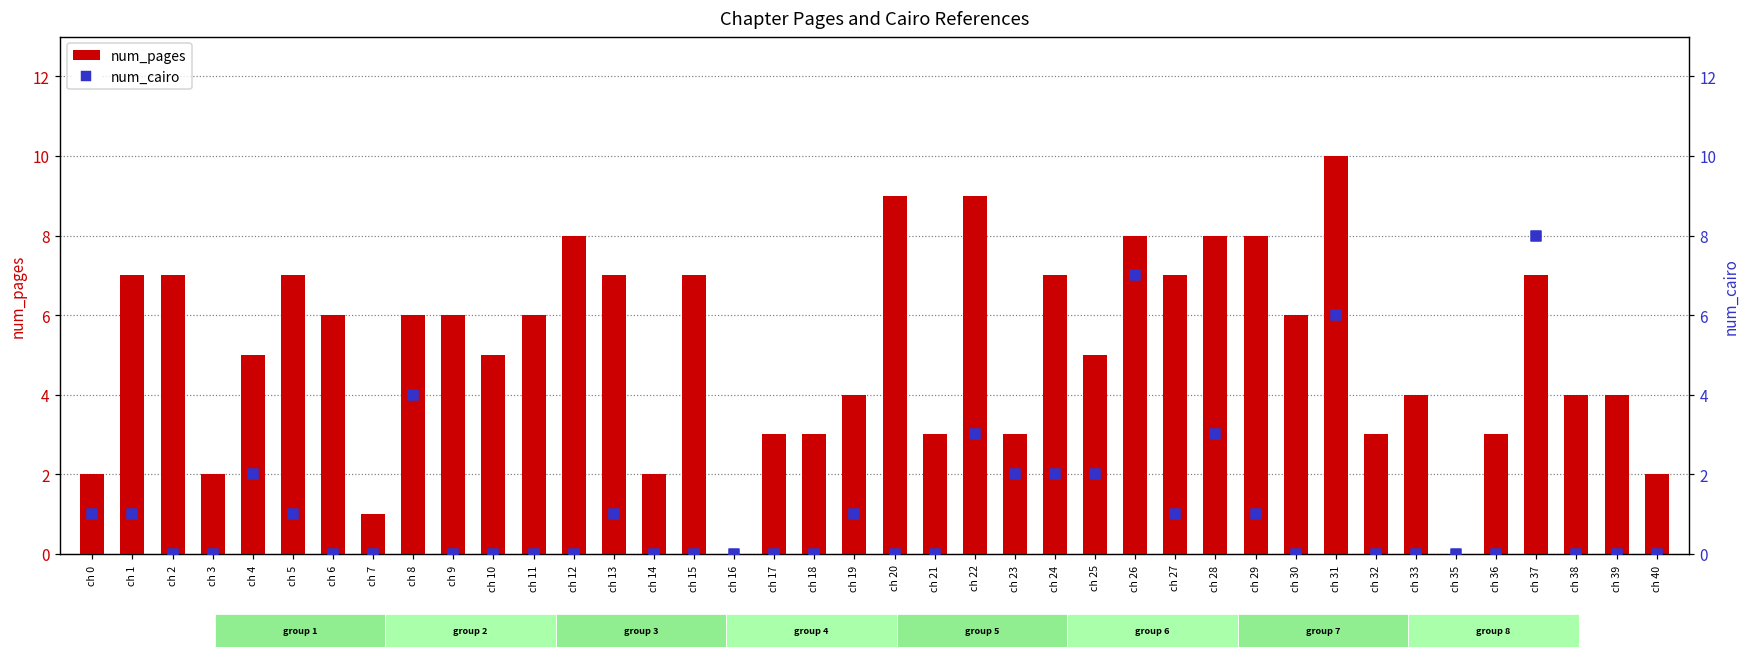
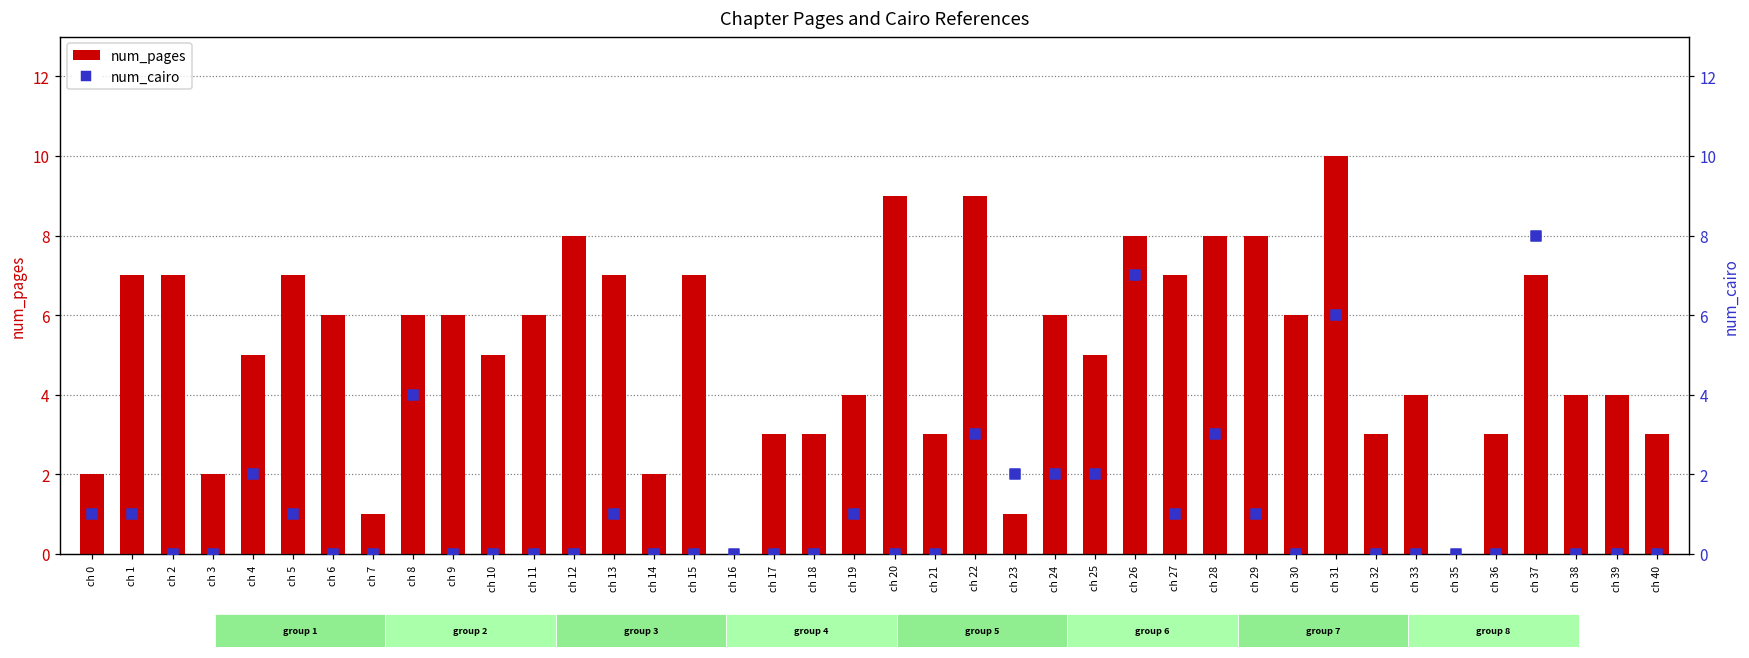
num_pages, ch 23: 3 -> 1
num_pages, ch 24: 7 -> 6
num_pages, ch 40: 2 -> 3
